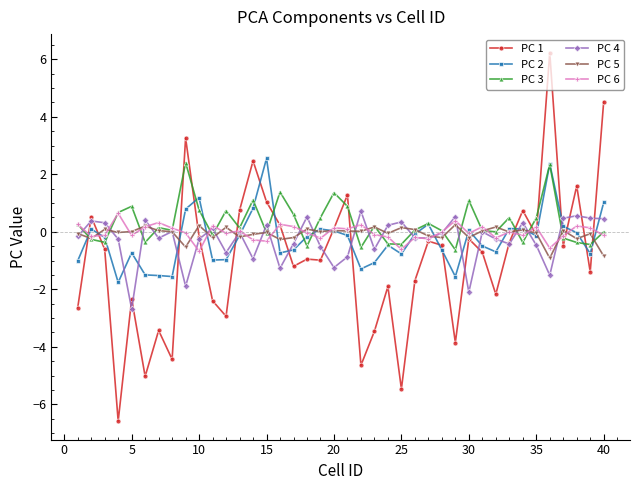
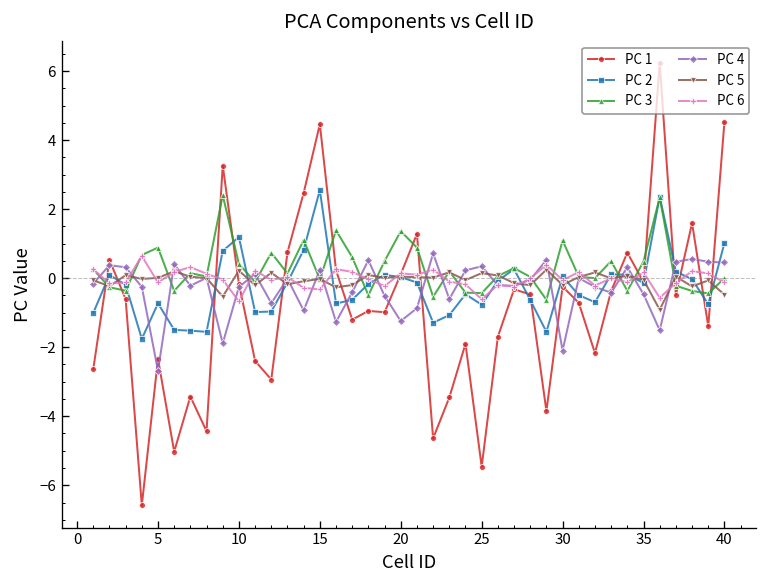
PC 3, 10: 0.8 -> 0.4
PC 1, 15: 1.0 -> 4.5
PC 5, 40: -0.8 -> -0.5
